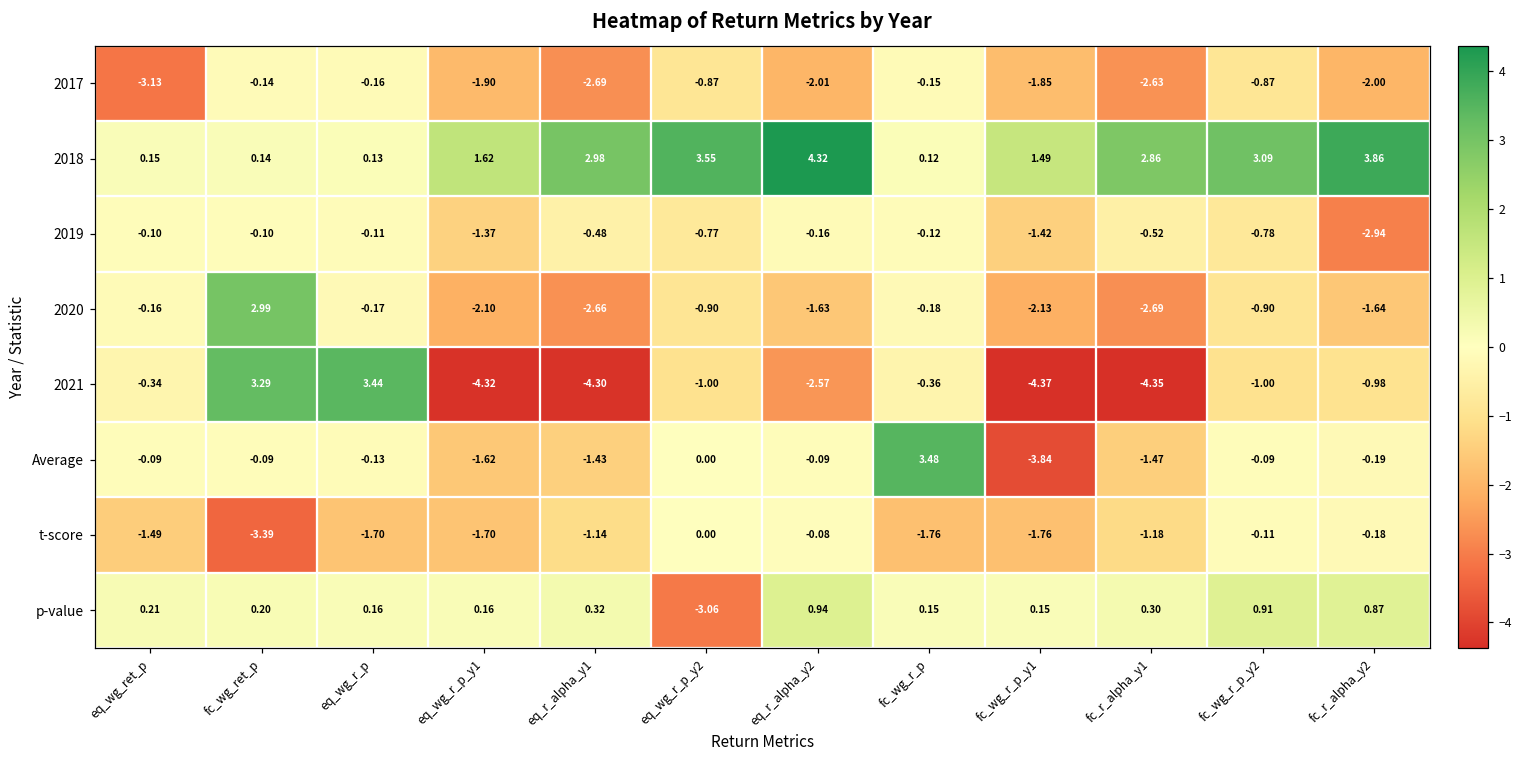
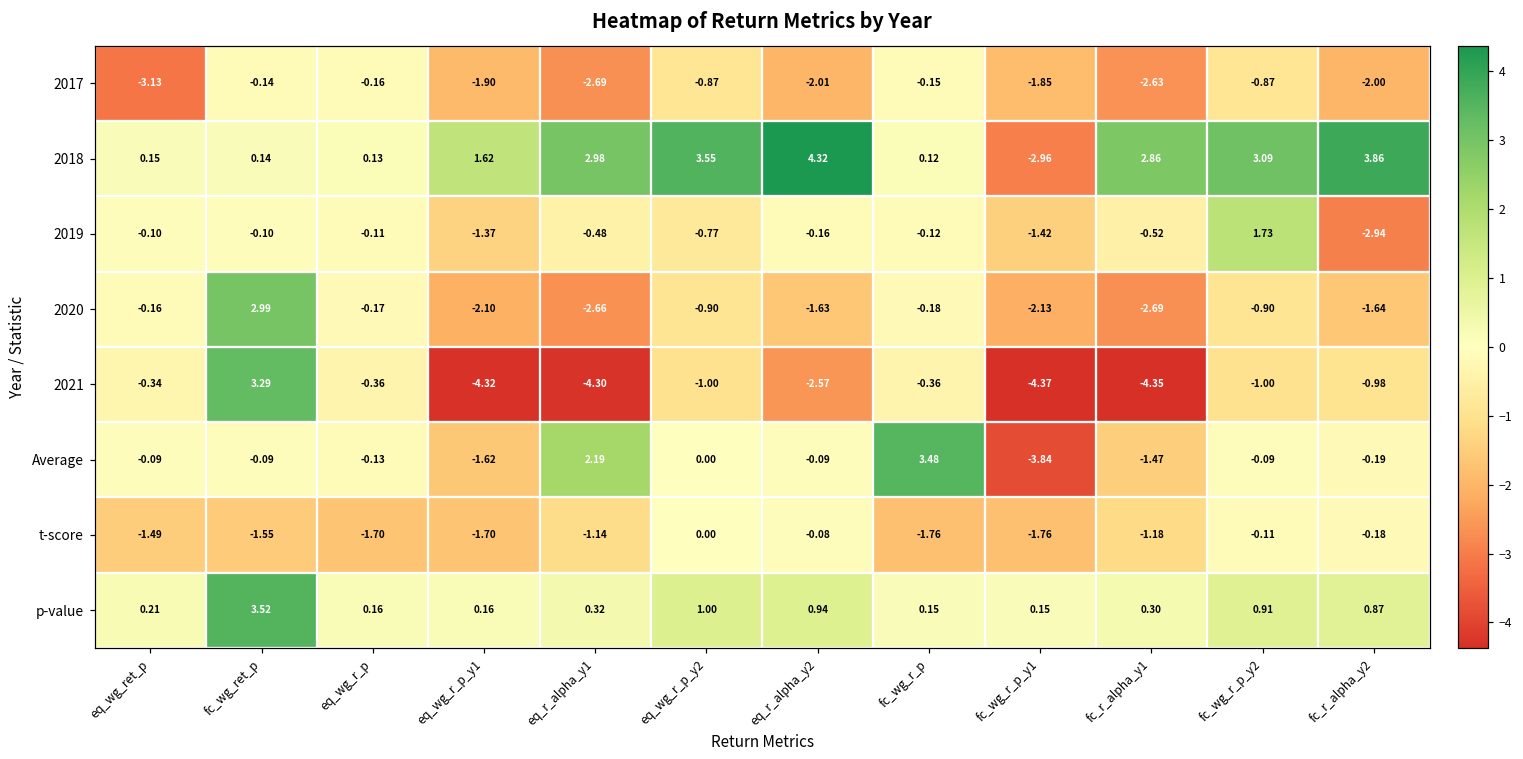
2018, fc_wg_r_p_y1: 1.49 -> -2.96
2019, fc_wg_r_p_y2: -0.78 -> 1.73
2021, eq_wg_r_p: 3.44 -> -0.36
Average, eq_r_alpha_y1: -1.43 -> 2.19
t-score, fc_wg_ret_p: -3.39 -> -1.55
p-value, fc_wg_ret_p: 0.20 -> 3.52
p-value, eq_wg_r_p_y2: -3.06 -> 1.00
